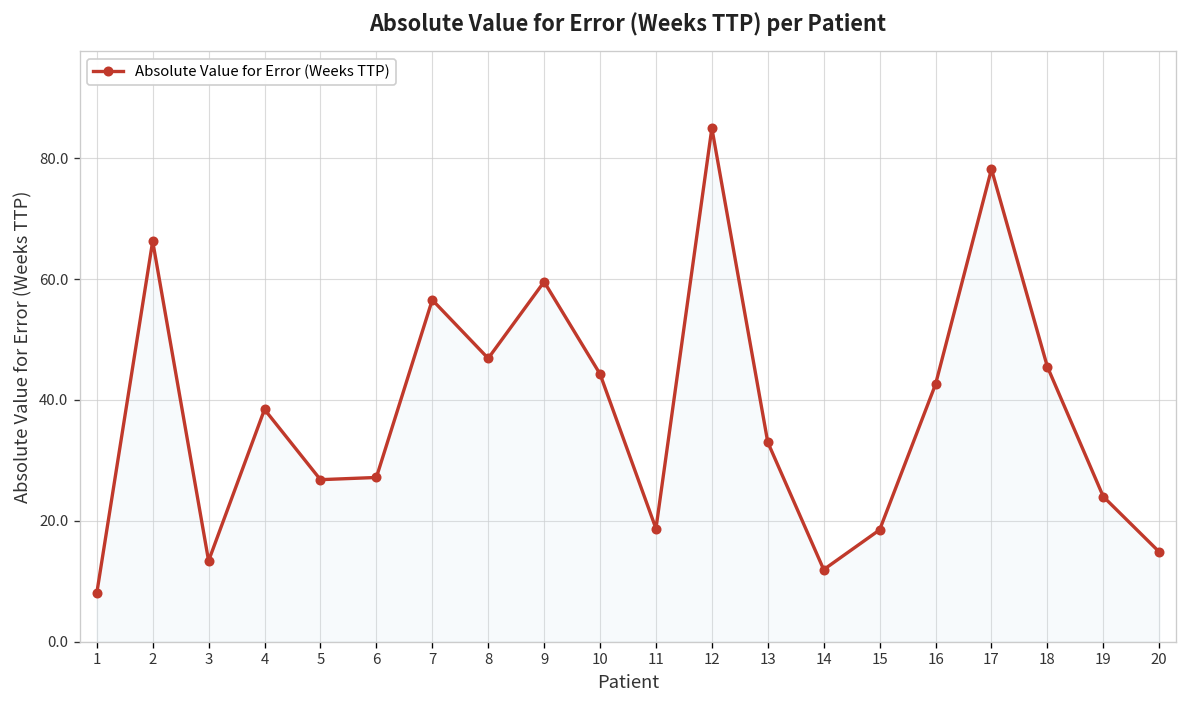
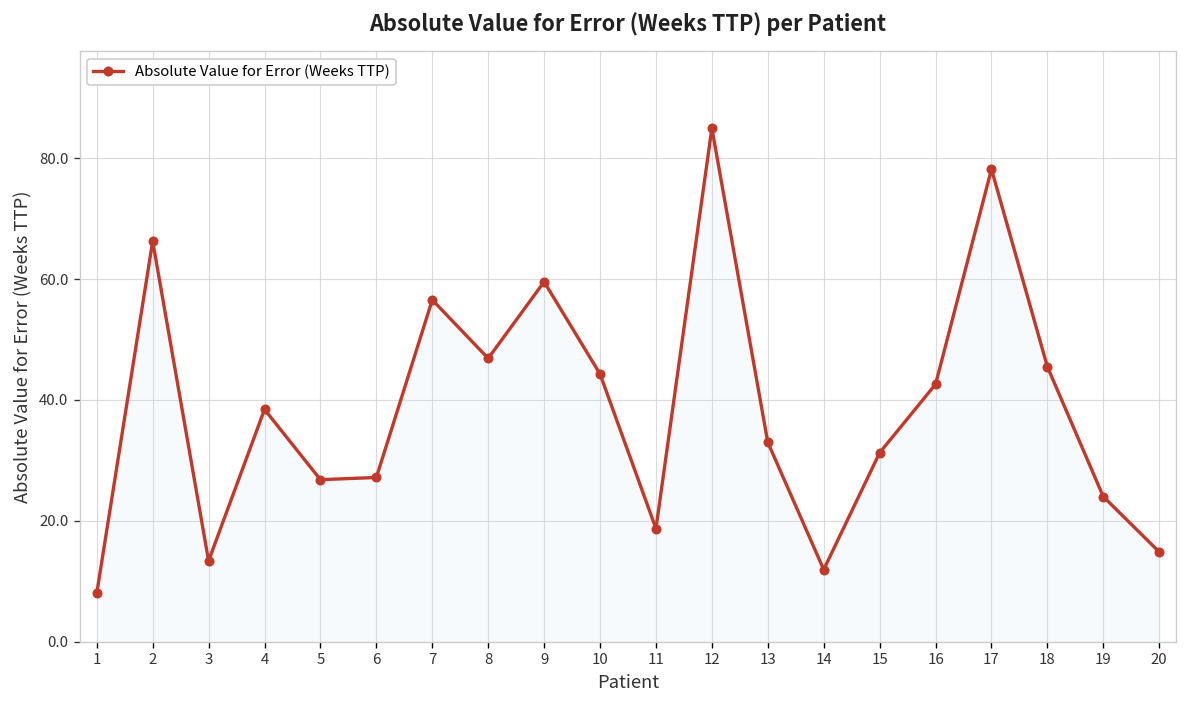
15: 19 -> 31
